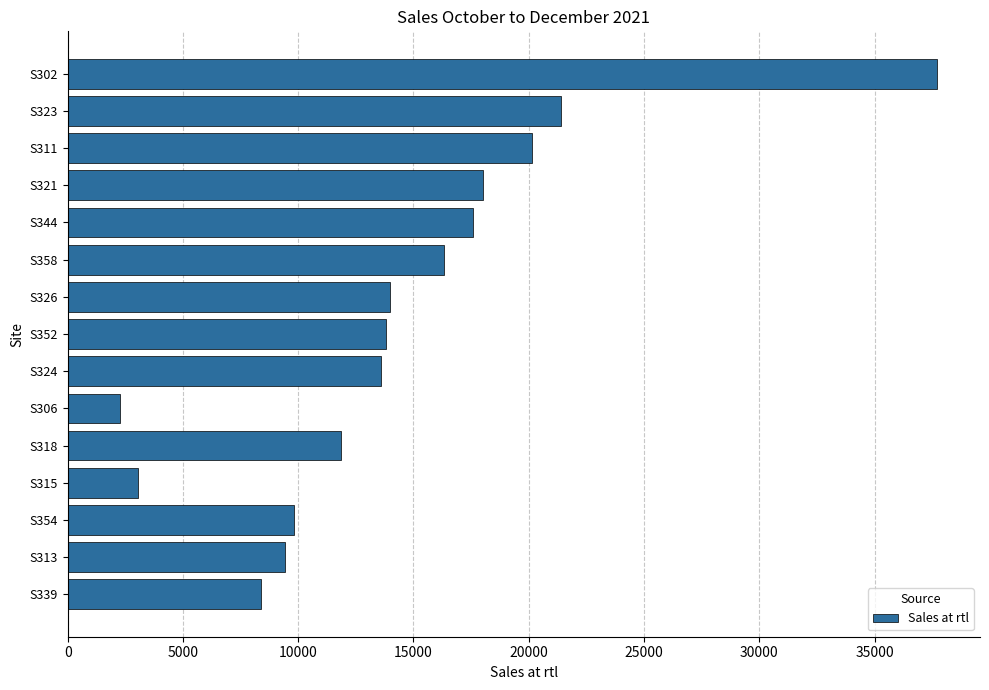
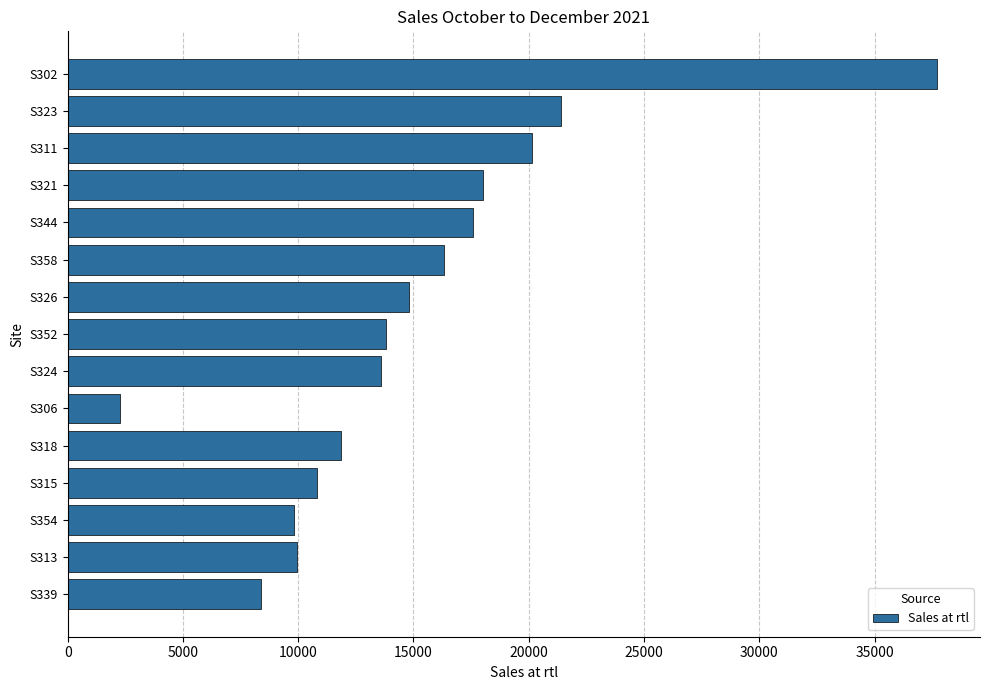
S326: 14000 -> 14800
S315: 3000 -> 10800
S313: 9400 -> 10000
